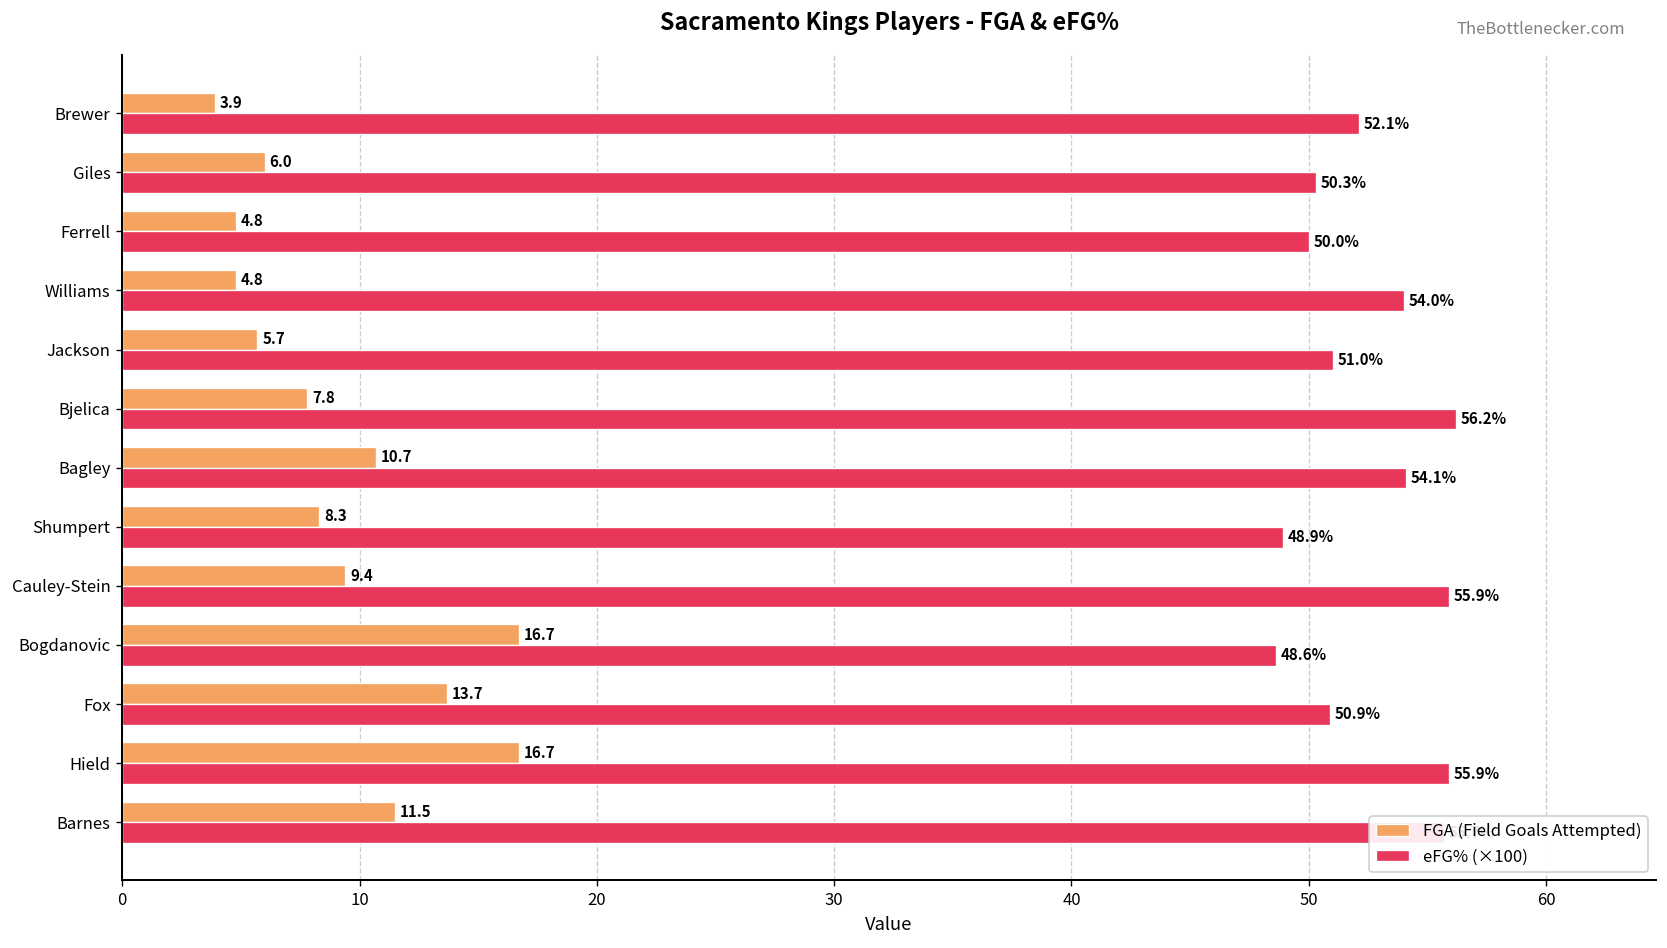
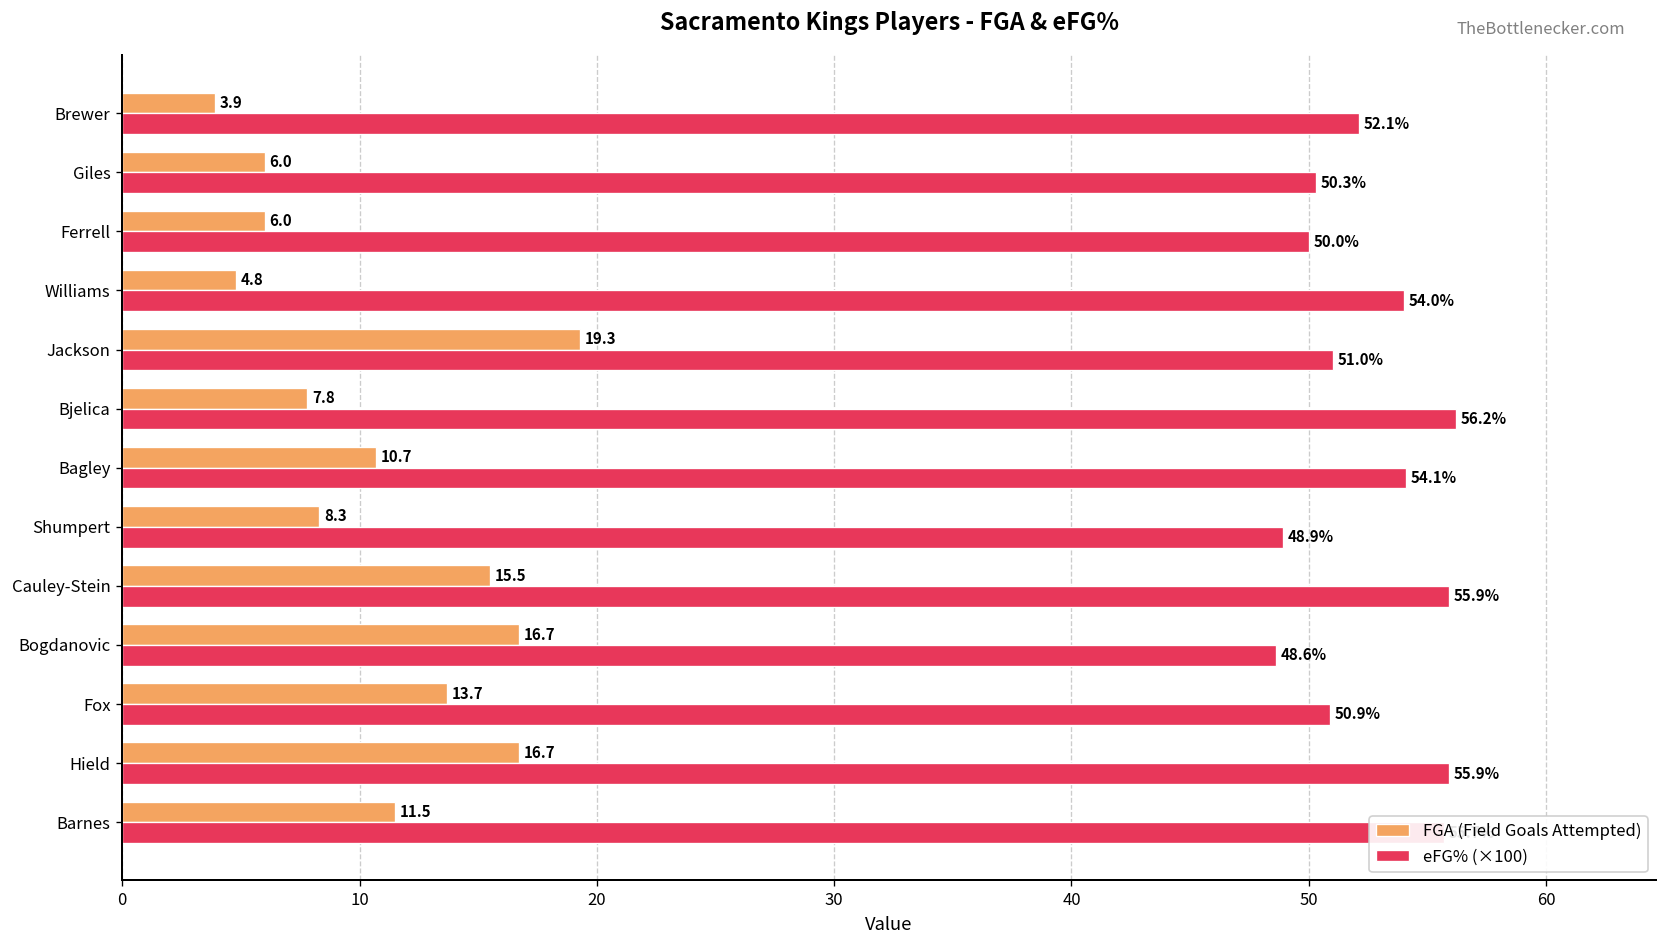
FGA (Field Goals Attempted), Ferrell: 4.8 -> 6.0
FGA (Field Goals Attempted), Jackson: 5.7 -> 19.3
FGA (Field Goals Attempted), Cauley-Stein: 9.4 -> 15.5
